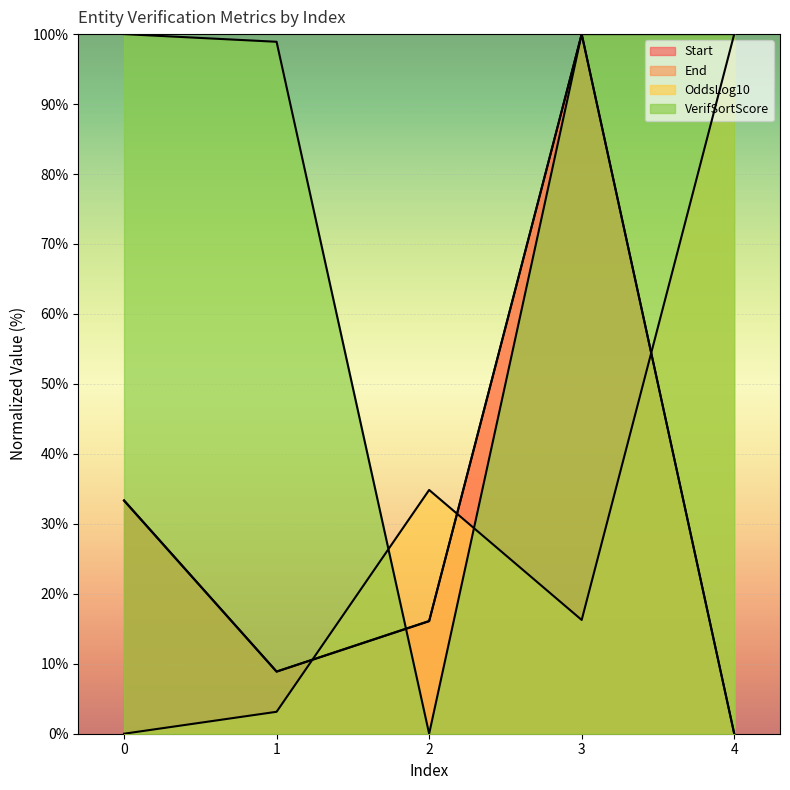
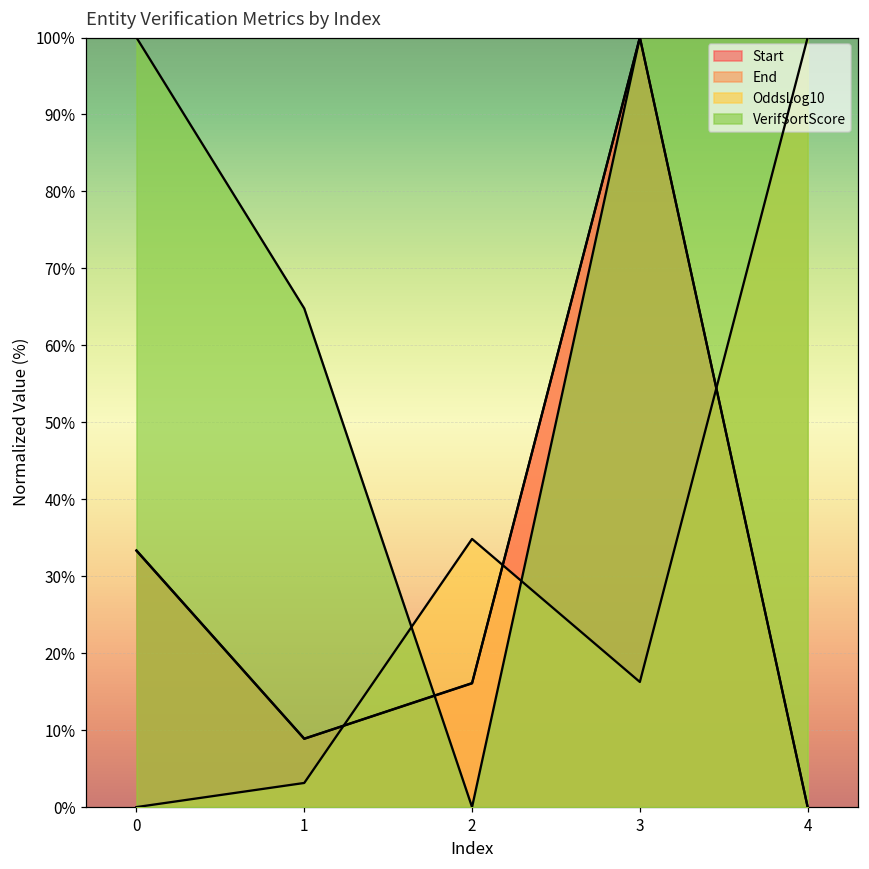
VerifSortScore, 1: 99% -> 65%
